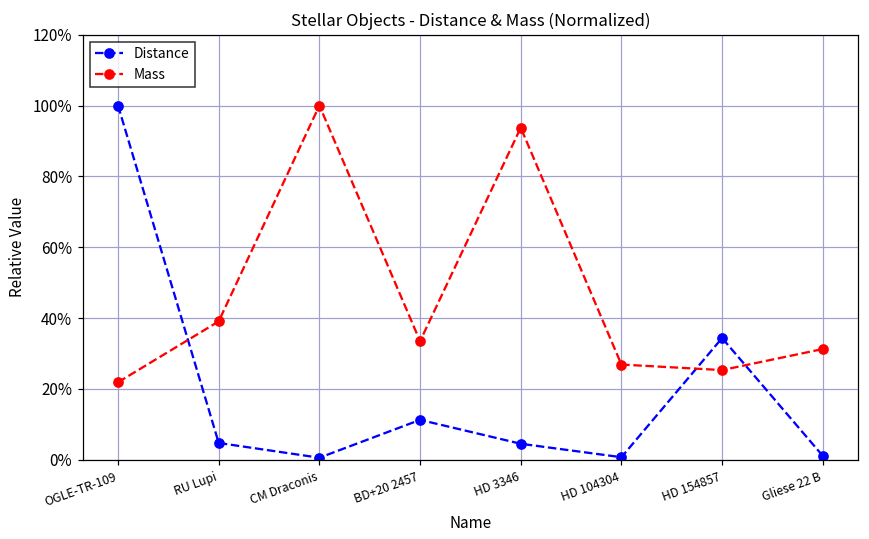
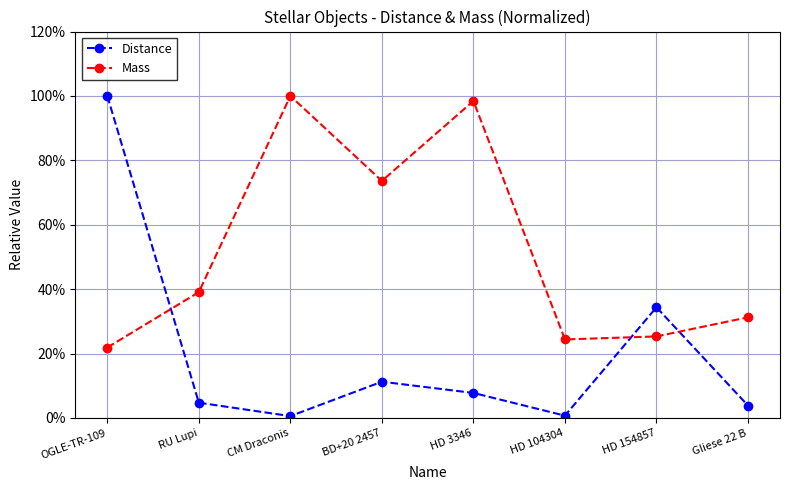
Mass, BD+20 2457: 33% -> 74%
Distance, HD 3346: 5% -> 8%
Mass, HD 3346: 94% -> 98%
Mass, HD 104304: 27% -> 24%
Distance, Gliese 22 B: 1% -> 4%
